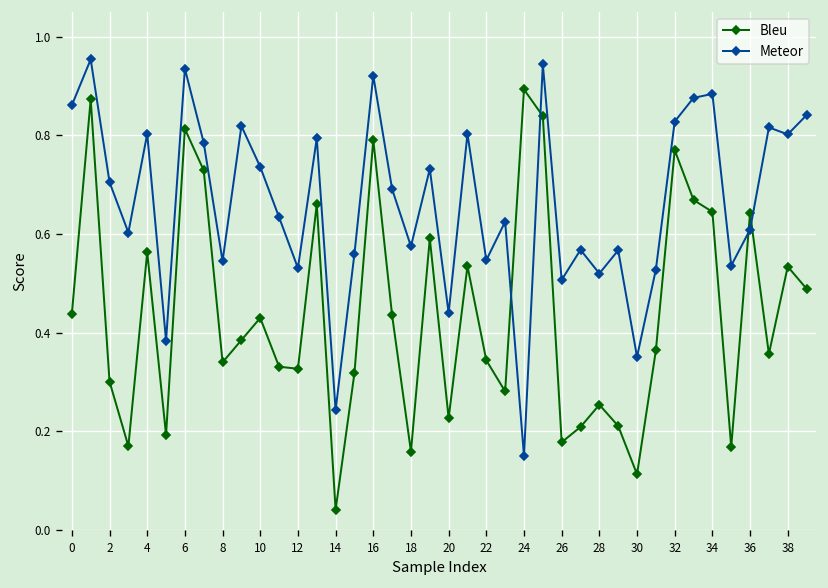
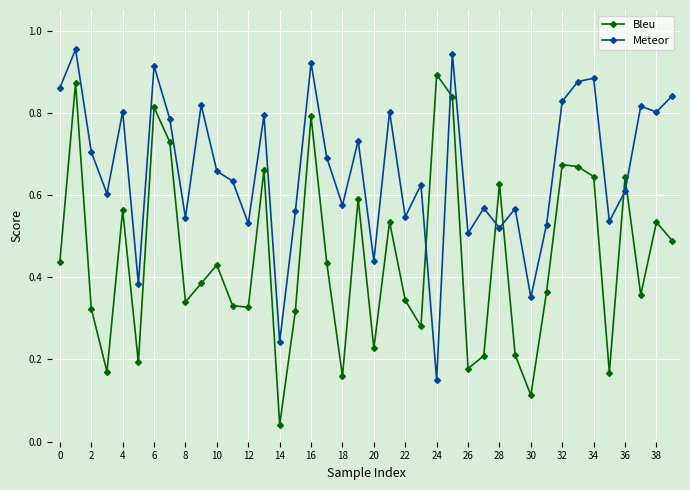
Bleu, 2: 0.30 -> 0.32
Meteor, 6: 0.94 -> 0.91
Meteor, 10: 0.74 -> 0.66
Bleu, 28: 0.25 -> 0.63
Bleu, 32: 0.77 -> 0.67
